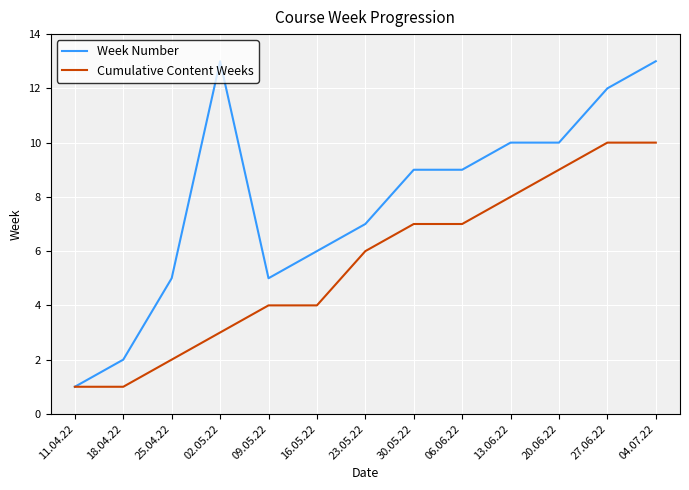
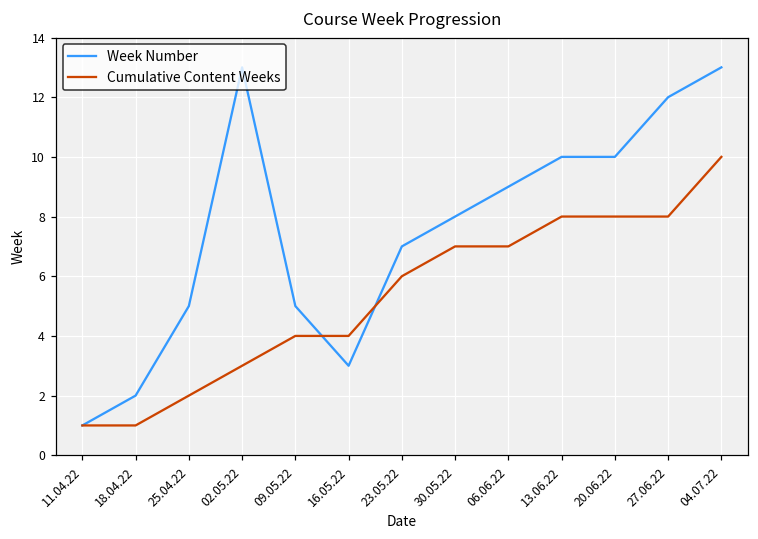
Week Number, 16.05.22: 6 -> 3
Week Number, 30.05.22: 9 -> 8
Cumulative Content Weeks, 20.06.22: 9 -> 8
Cumulative Content Weeks, 27.06.22: 10 -> 8
